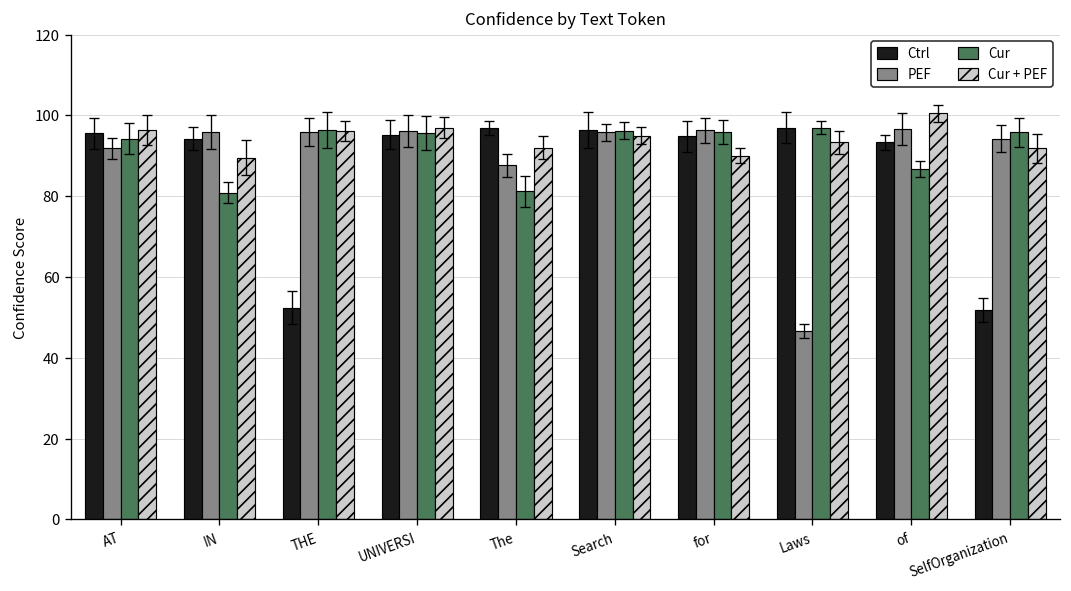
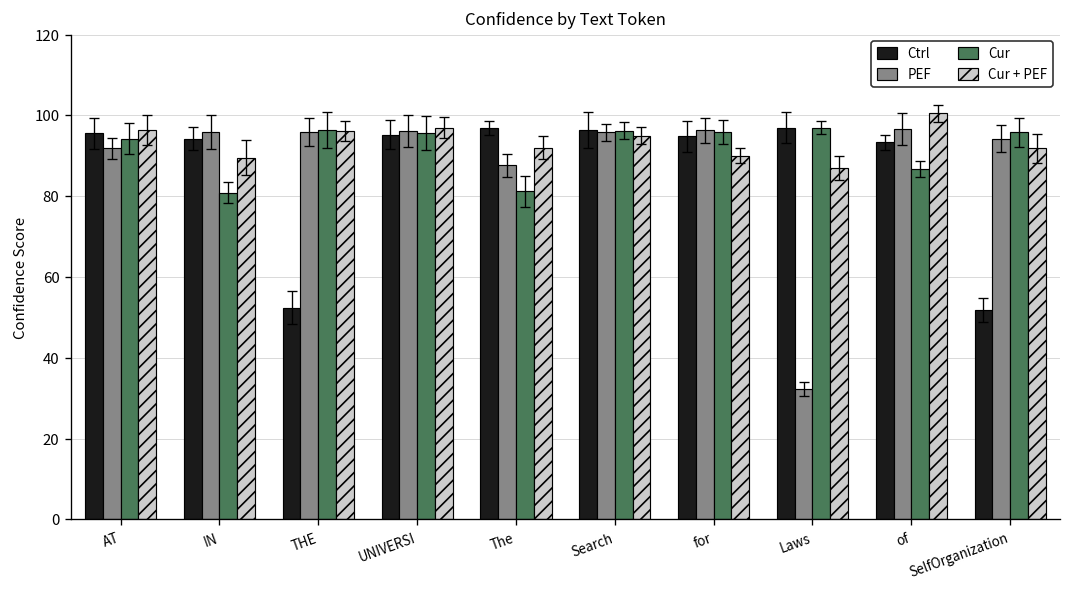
PEF, Laws: 47 -> 32
Cur + PEF, Laws: 93 -> 87
